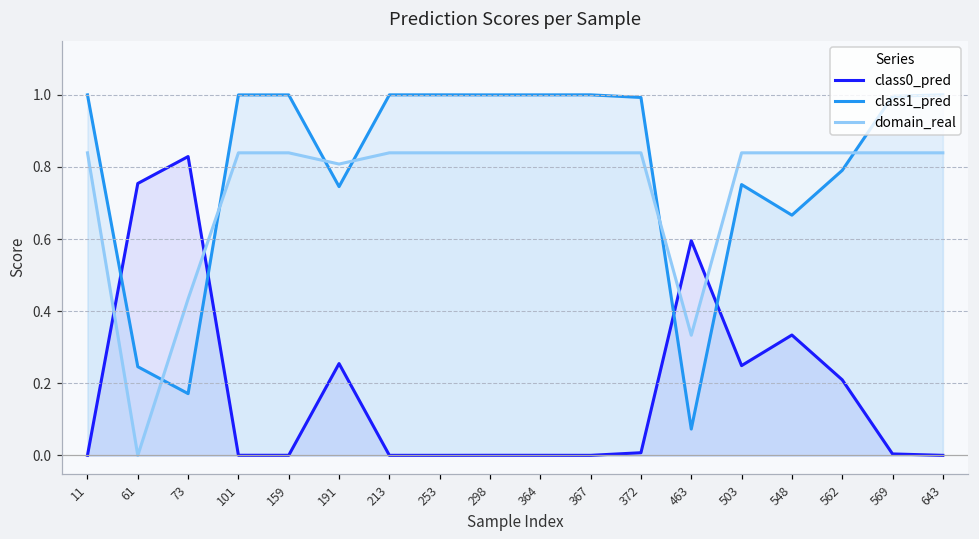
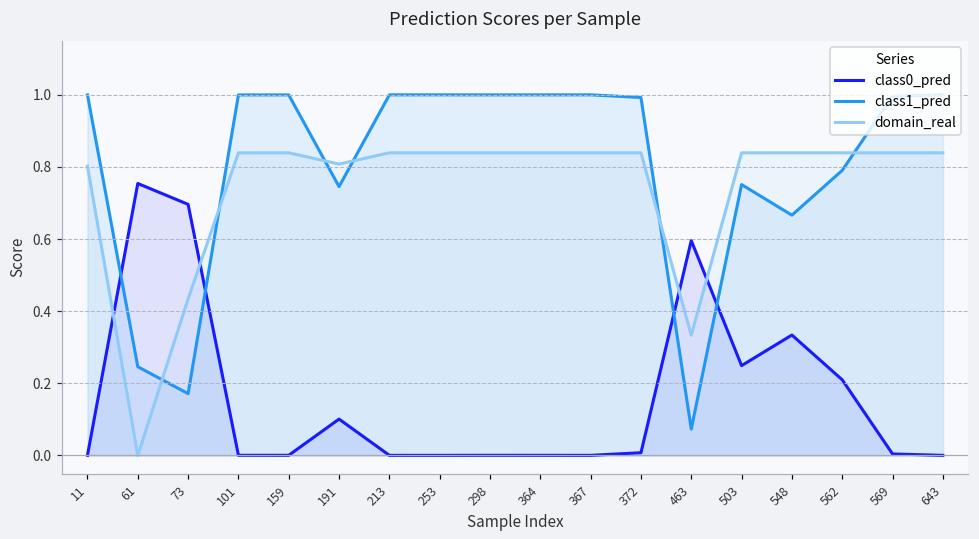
domain_real, 11: 0.84 -> 0.80
class0_pred, 73: 0.83 -> 0.70
class0_pred, 191: 0.25 -> 0.10
